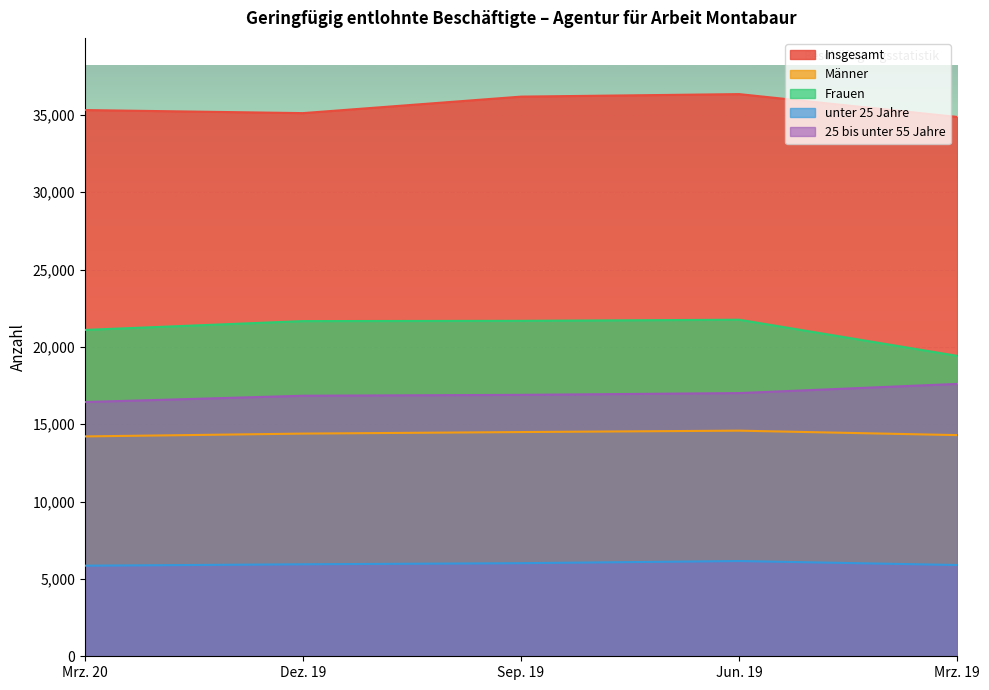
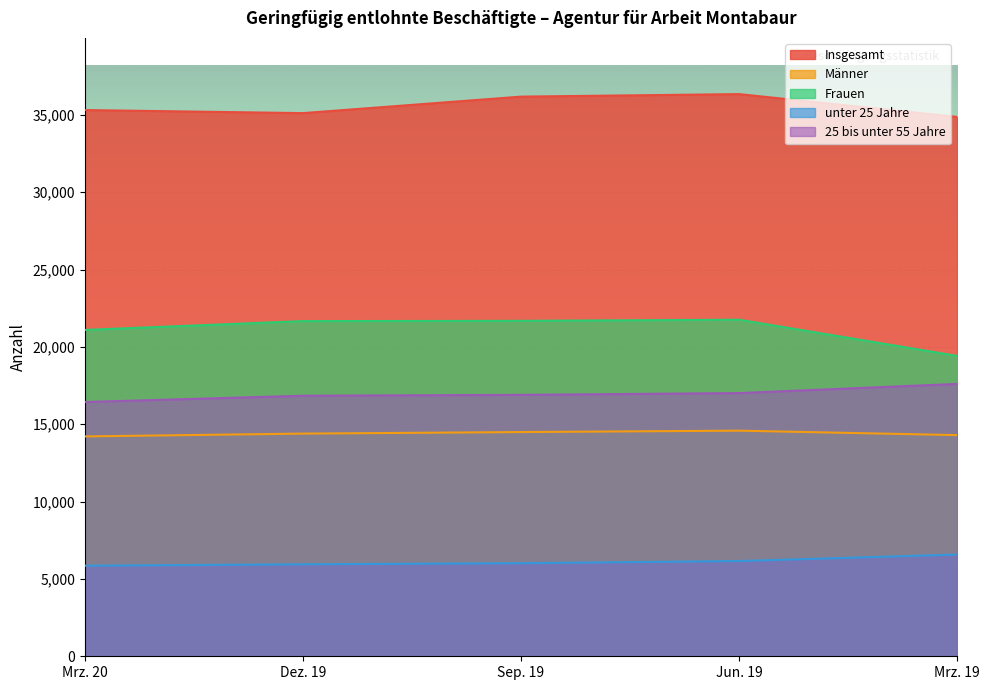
unter 25 Jahre, Mrz. 19: 5,900 -> 6,600
